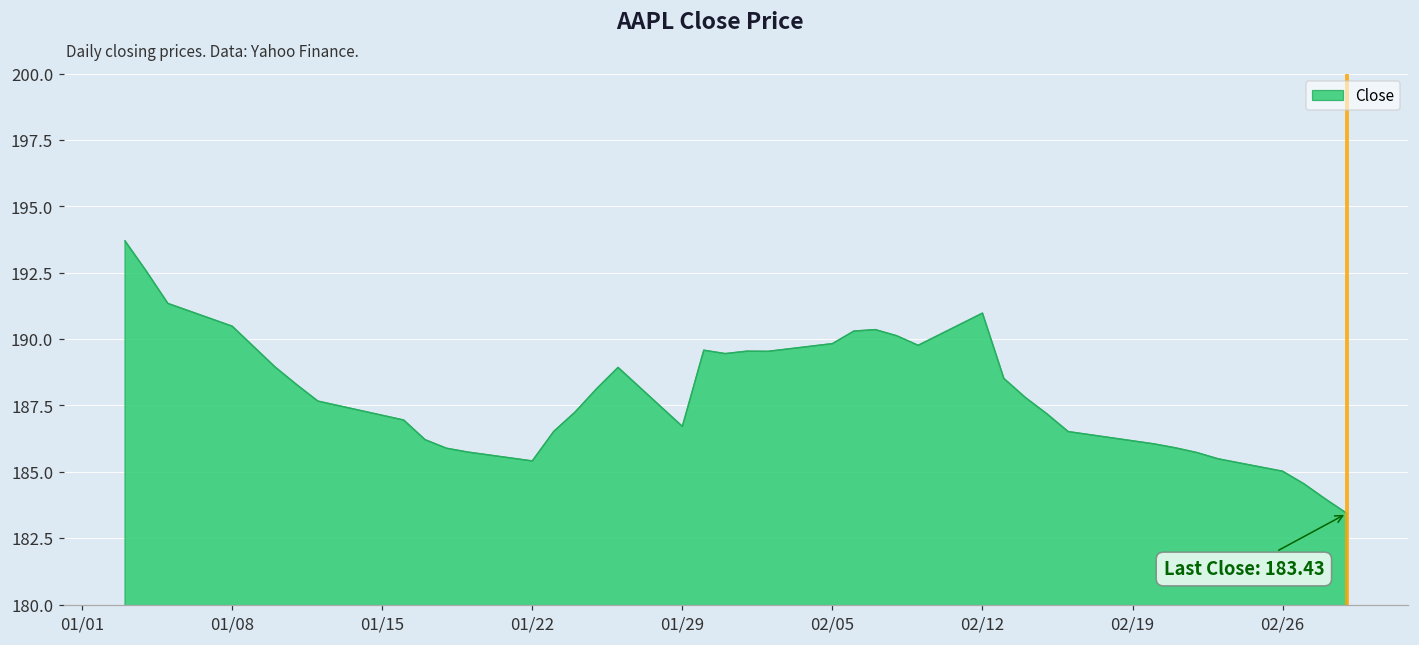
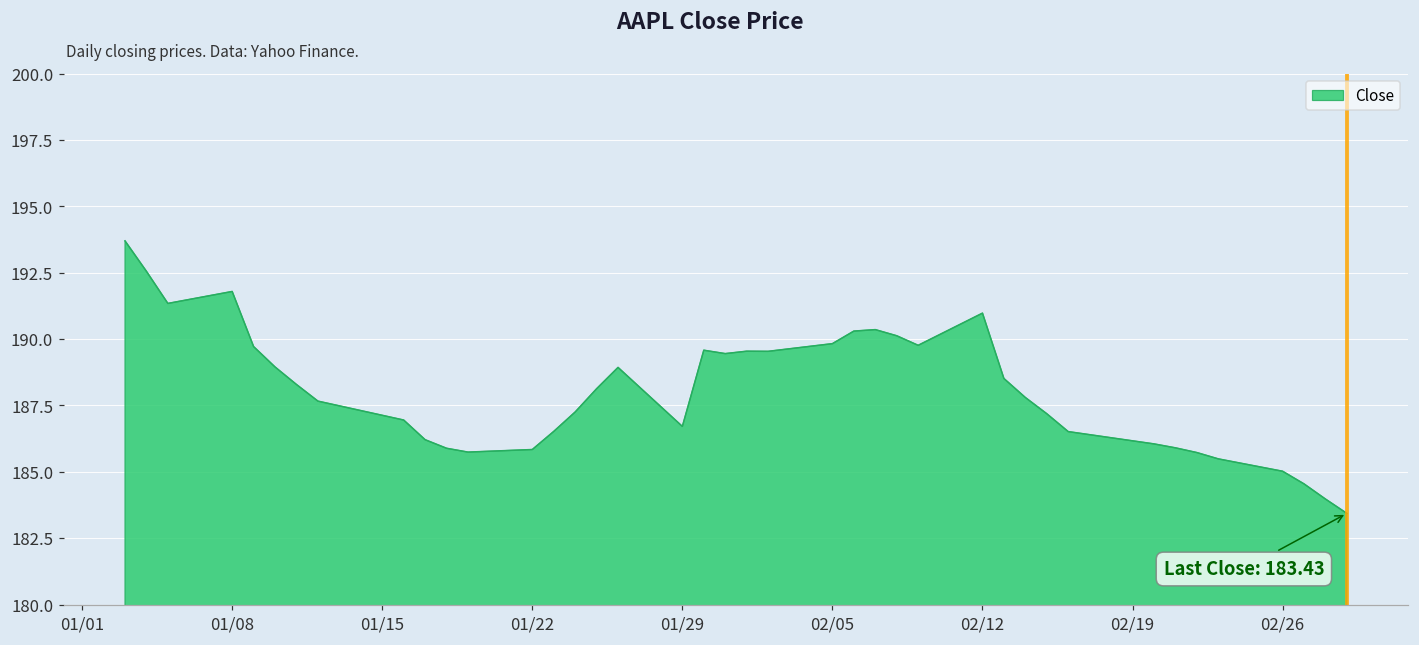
01/08: 190.5 -> 191.8
01/22: 185.4 -> 185.8
